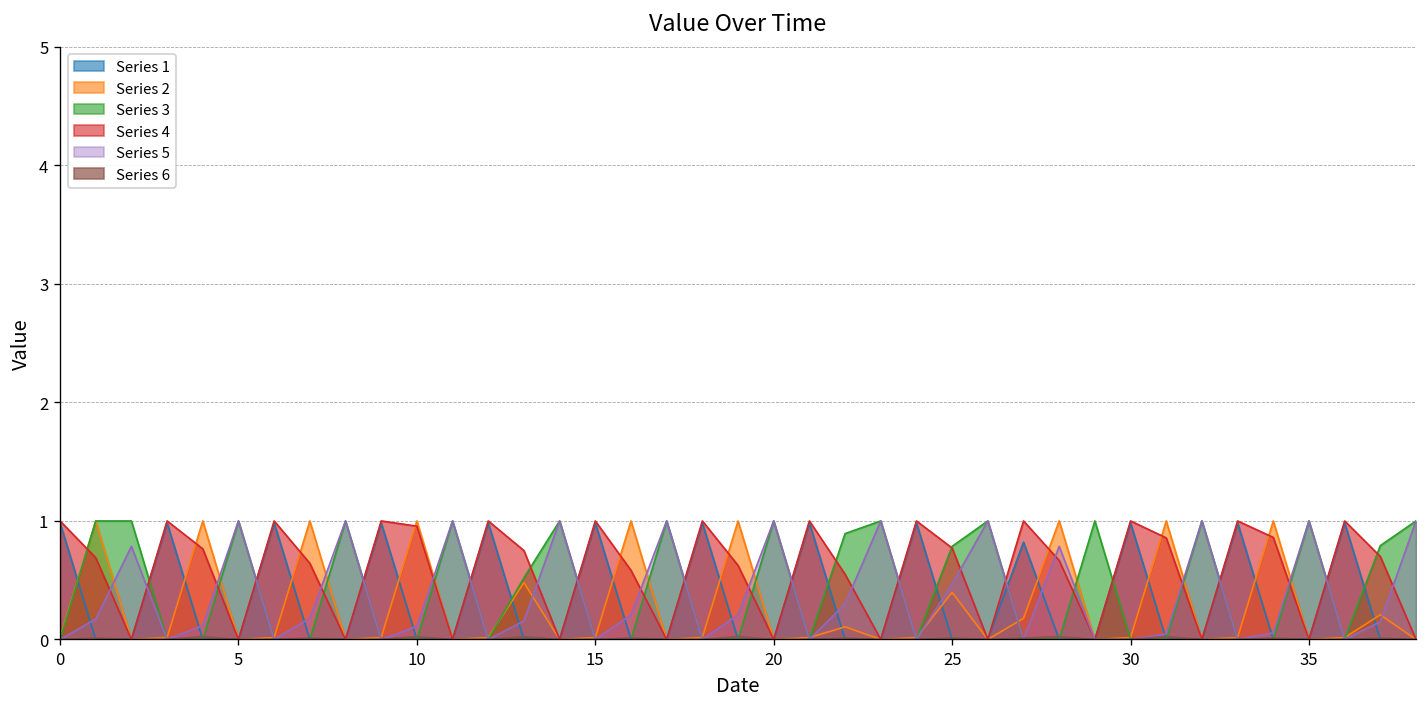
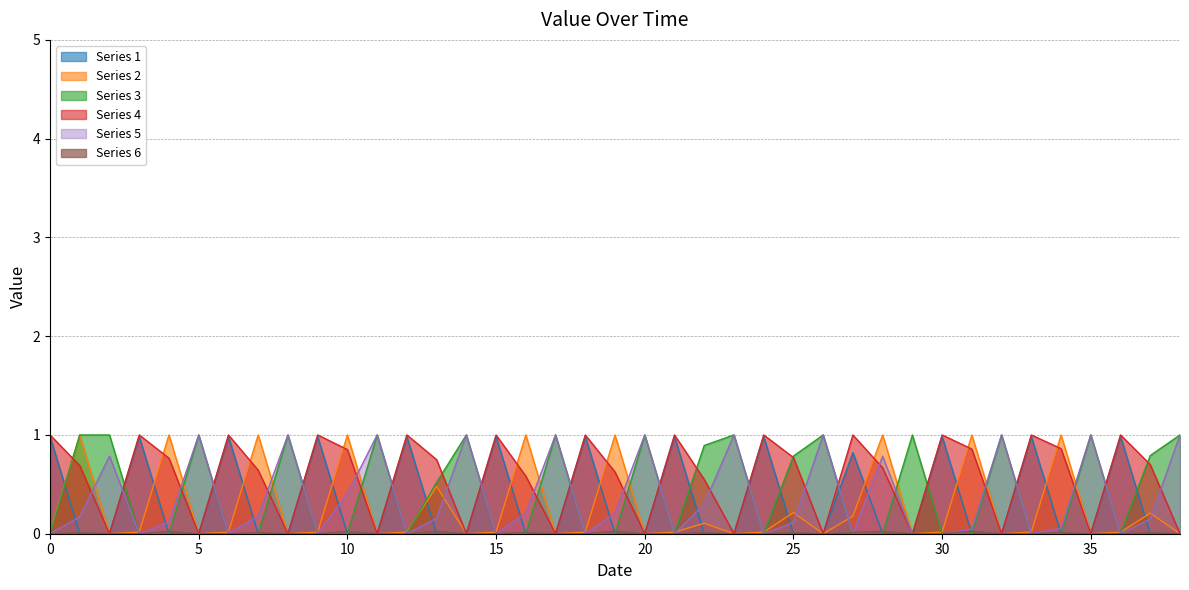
Series 4, 10: 1.0 -> 0.9
Series 5, 10: 0.1 -> 0.4
Series 2, 25: 0.4 -> 0.2
Series 5, 25: 0.5 -> 0.1
